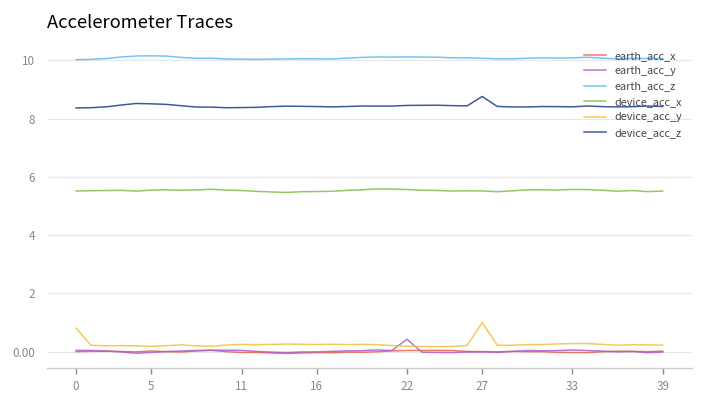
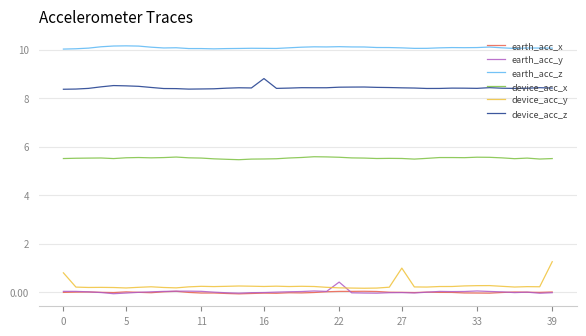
device_acc_z, 16: 8.4 -> 8.8
device_acc_z, 27: 8.8 -> 8.4
device_acc_y, 39: 0.2 -> 1.3
